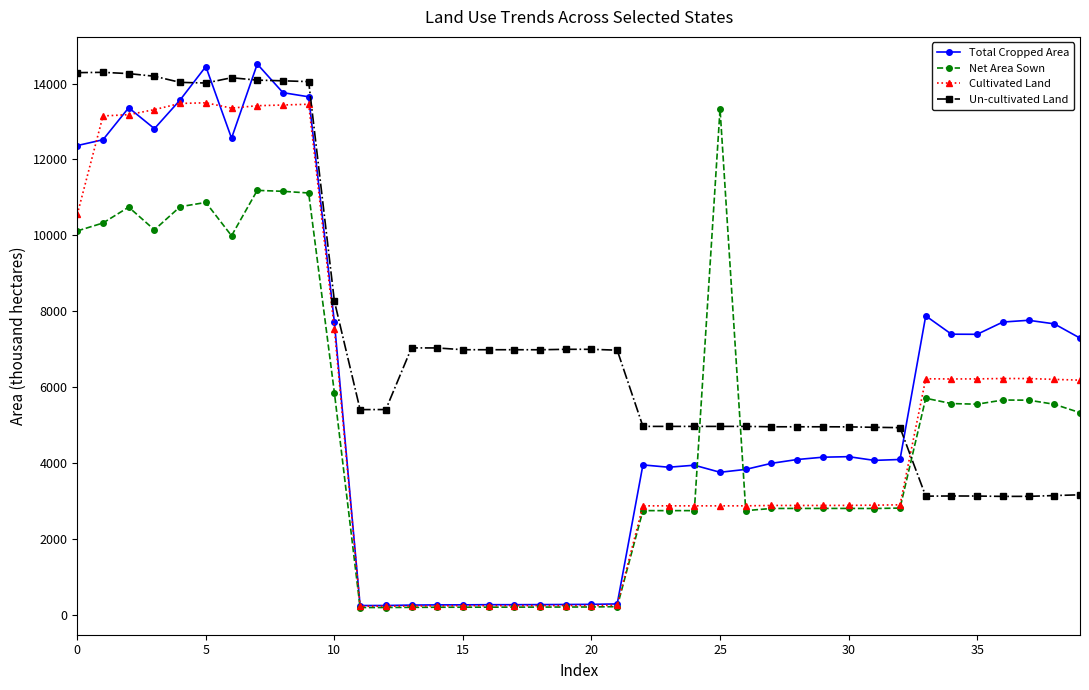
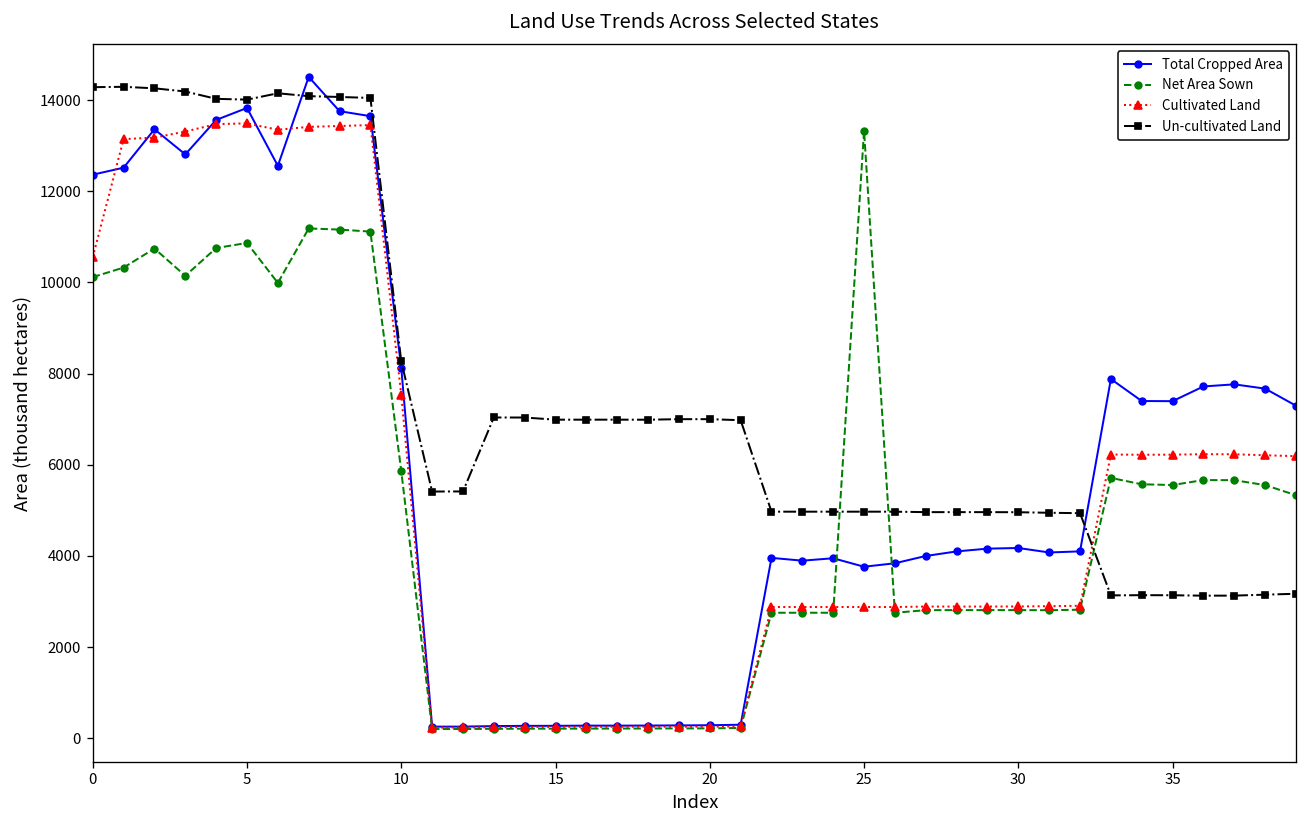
Total Cropped Area, 5: 14400 -> 13800
Total Cropped Area, 10: 7700 -> 8100
